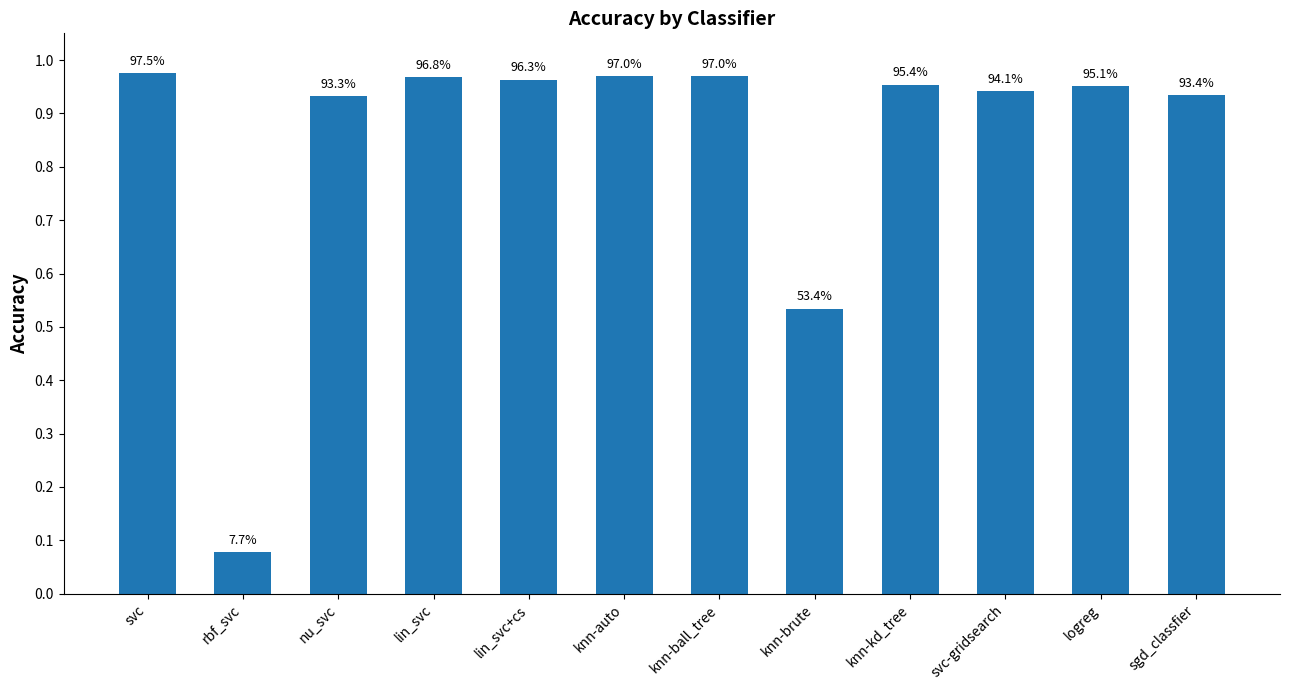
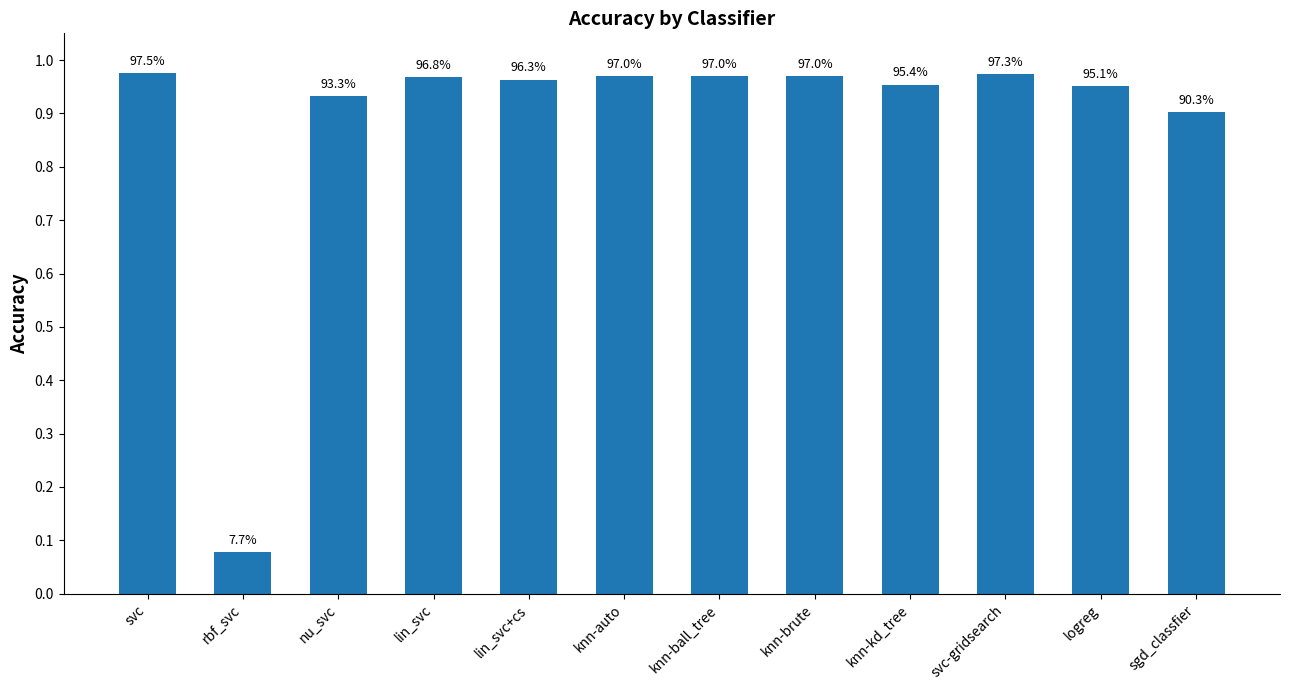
knn-brute: 53.4% -> 97.0%
svc-gridsearch: 94.1% -> 97.3%
sgd_classfier: 93.4% -> 90.3%
